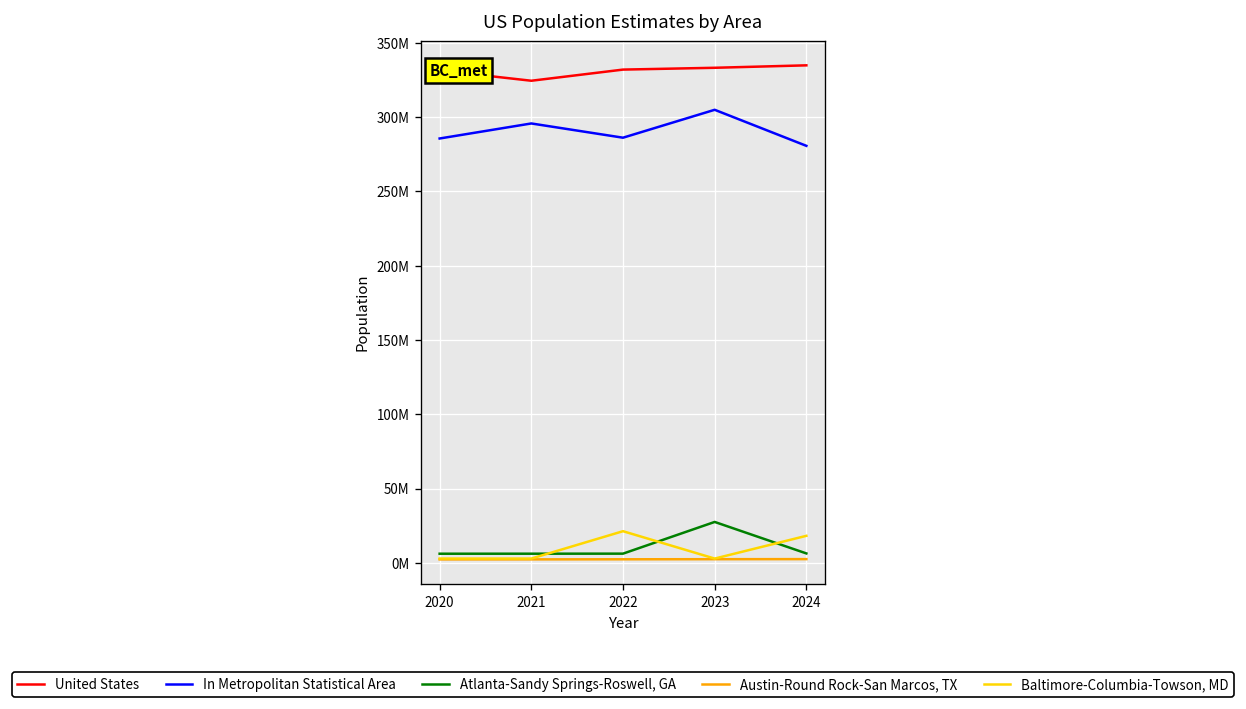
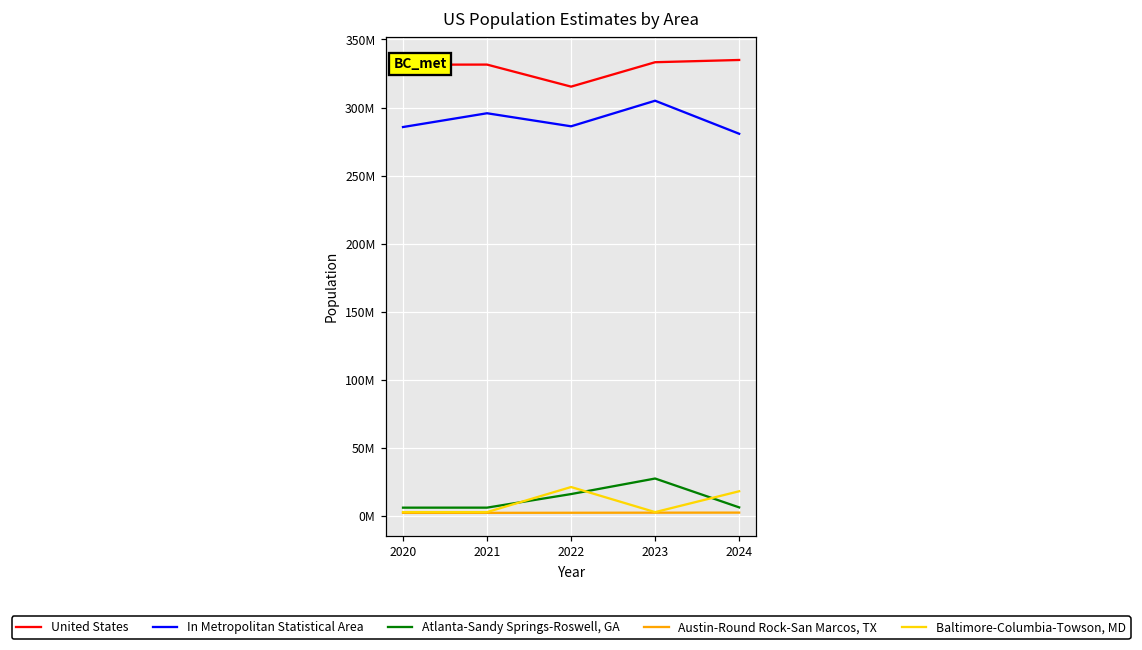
United States, 2021: 325000000 -> 332000000
United States, 2022: 332000000 -> 315000000
Atlanta-Sandy Springs-Roswell, GA, 2022: 6000000 -> 16000000
